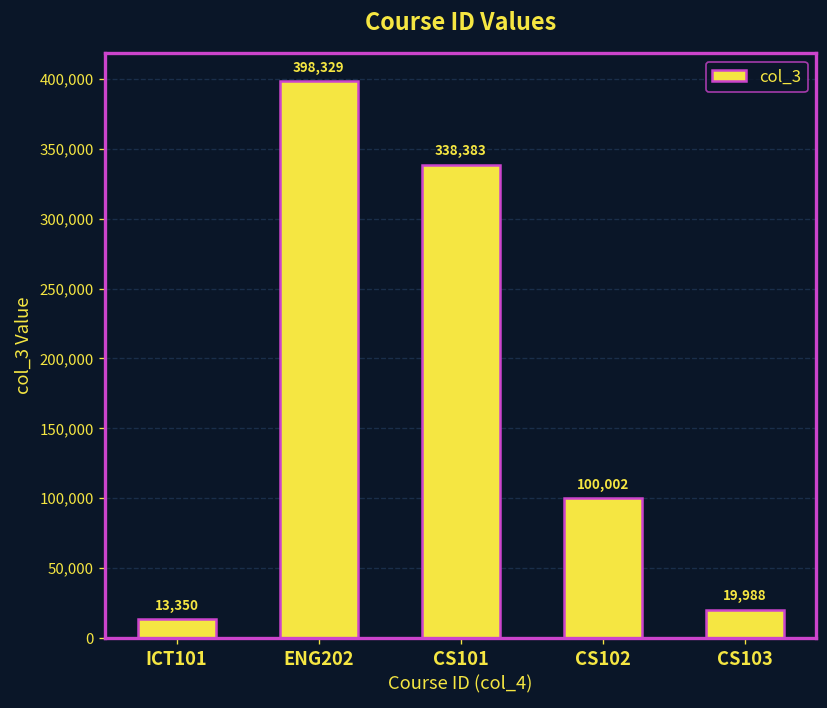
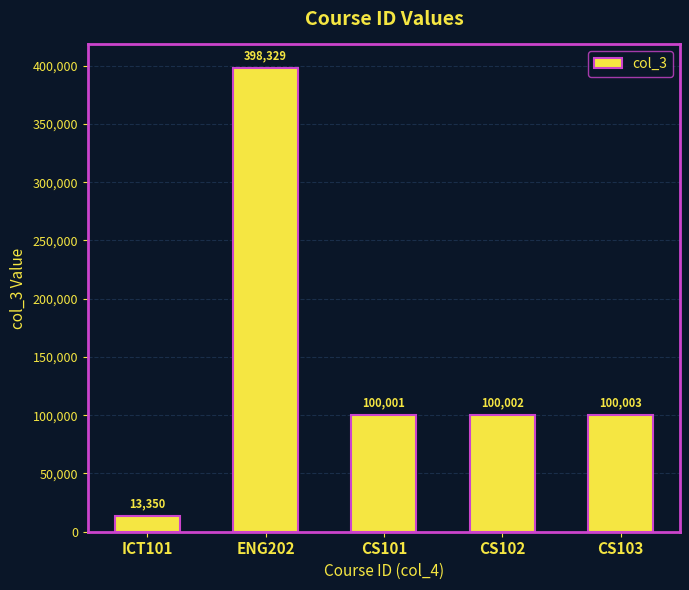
CS101: 338,383 -> 100,001
CS103: 19,988 -> 100,003
